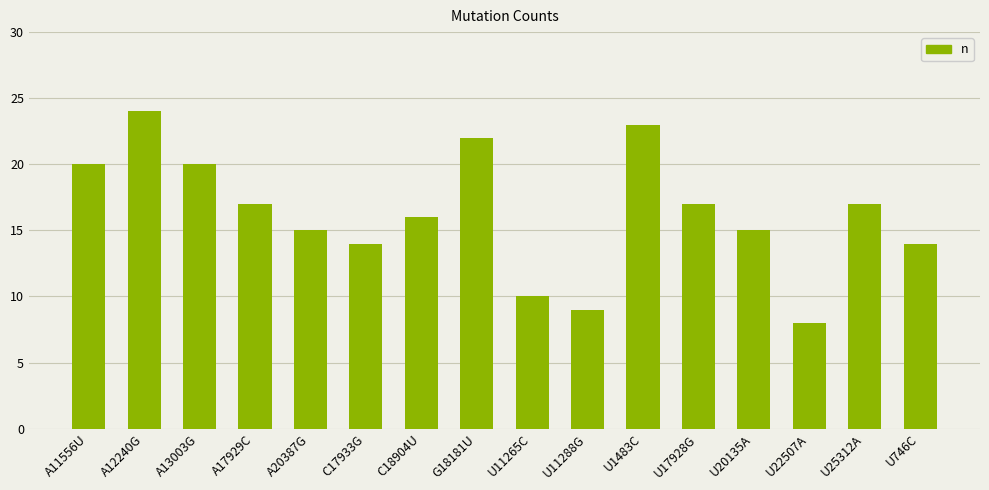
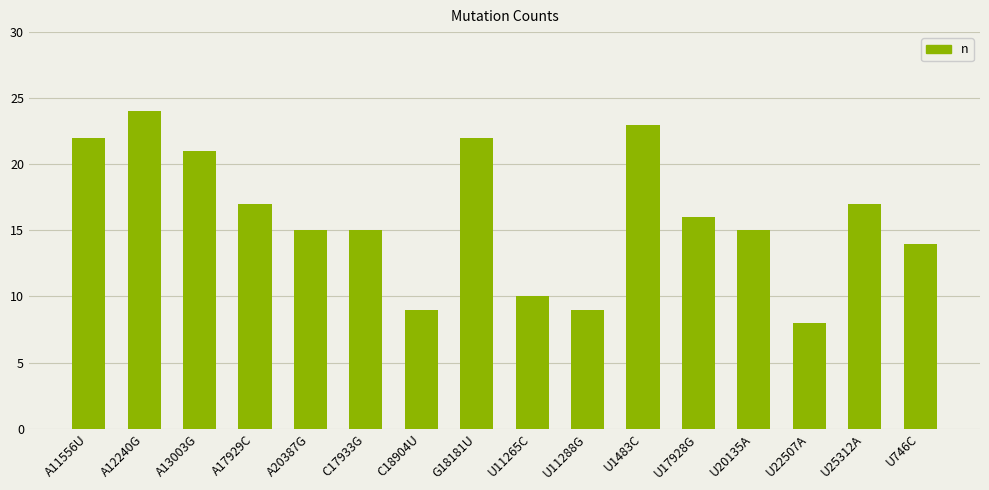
A11556U: 20 -> 22
A13003G: 20 -> 21
C17933G: 14 -> 15
C18904U: 16 -> 9
U17928G: 17 -> 16
